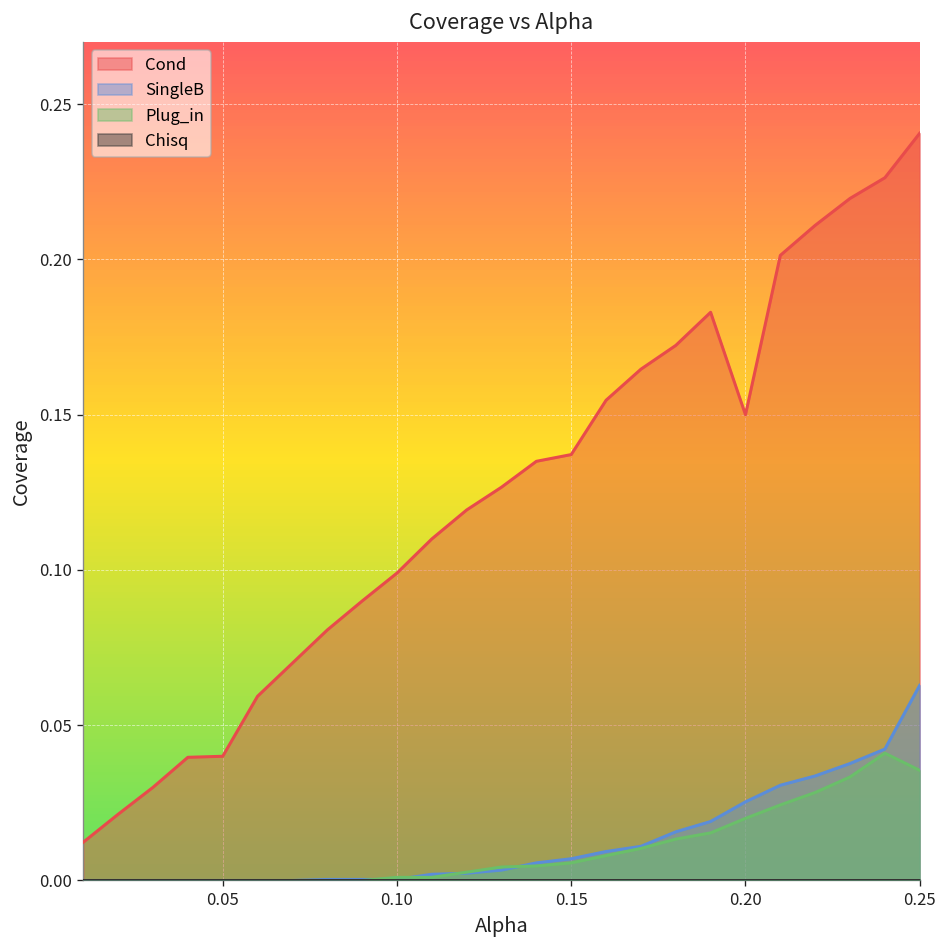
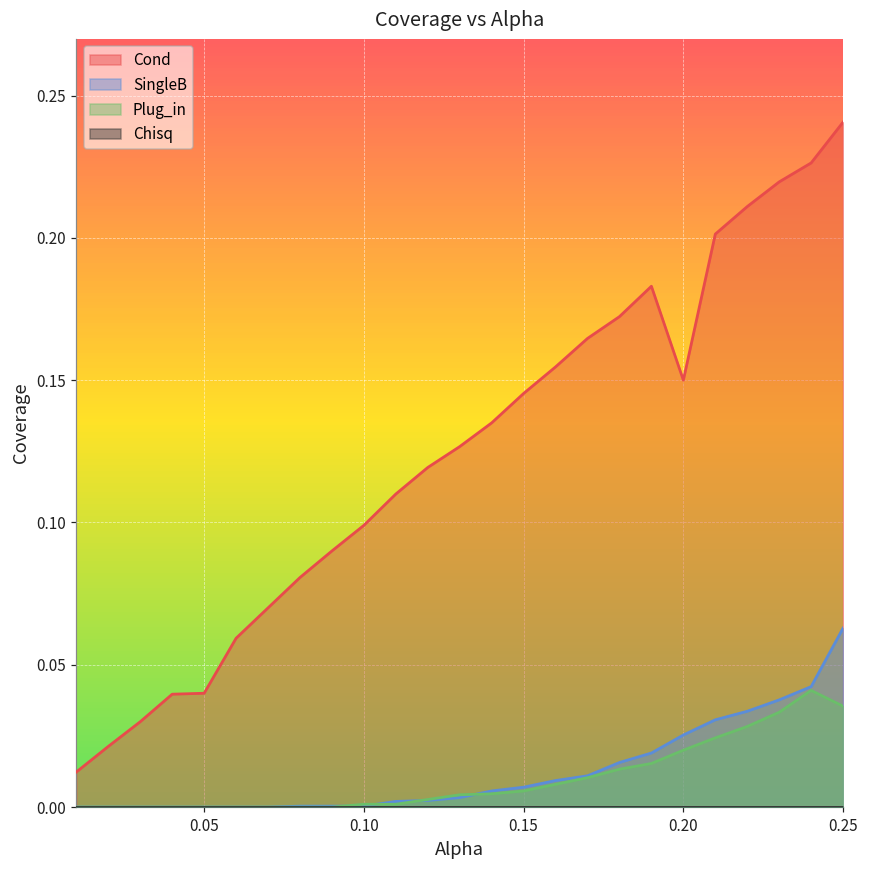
Cond, 0.15: 0.137 -> 0.145
